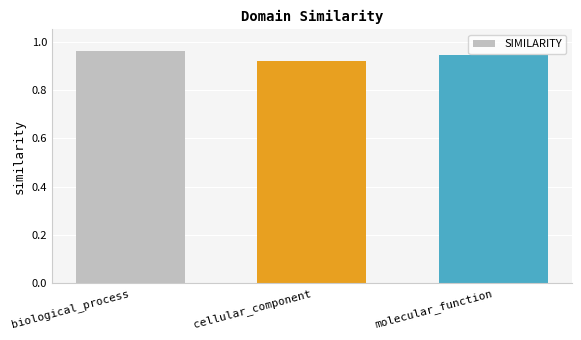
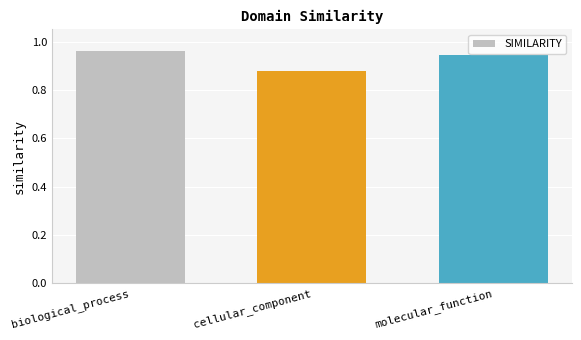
cellular_component: 0.92 -> 0.88
